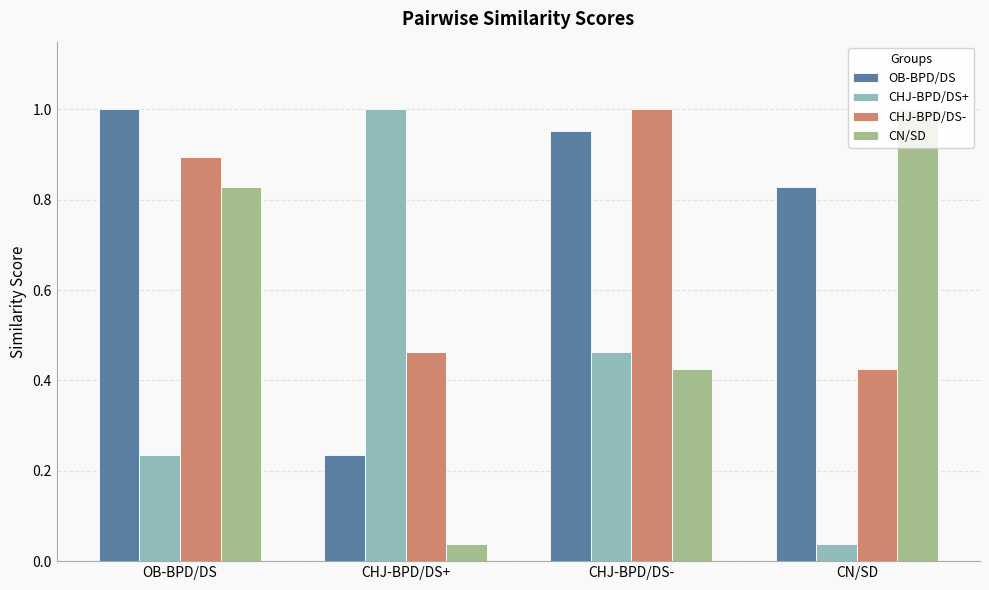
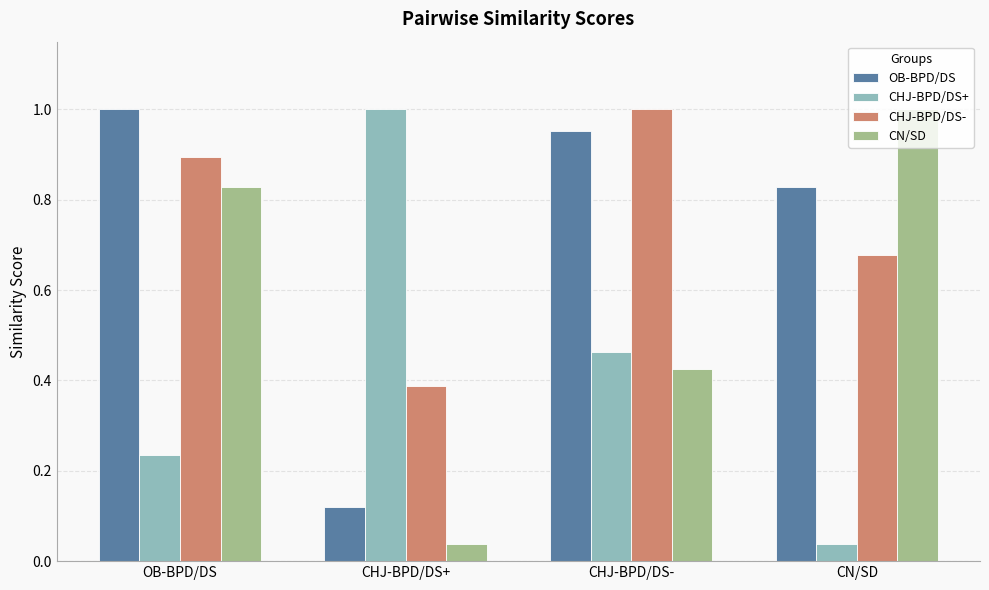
OB-BPD/DS, CHJ-BPD/DS+: 0.23 -> 0.12
CHJ-BPD/DS-, CHJ-BPD/DS+: 0.46 -> 0.39
CHJ-BPD/DS-, CN/SD: 0.43 -> 0.68
